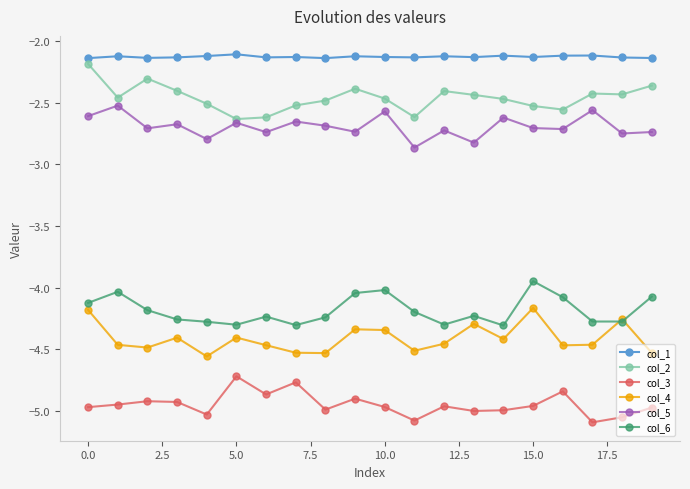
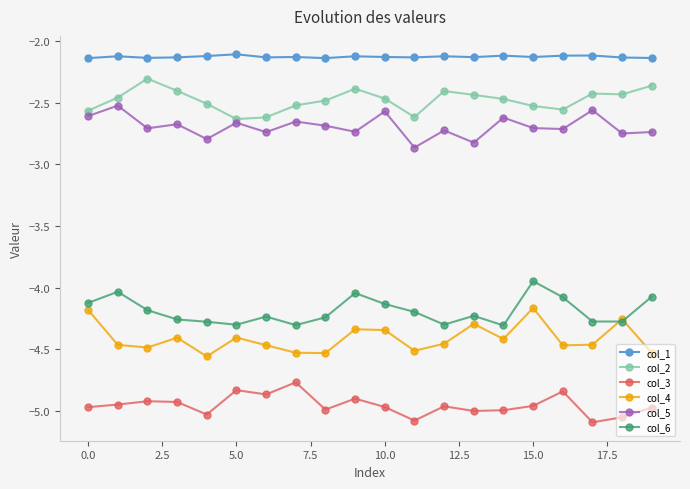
col_2, 0.0: -2.19 -> -2.57
col_3, 5.0: -4.72 -> -4.83
col_6, 10.0: -4.02 -> -4.13
